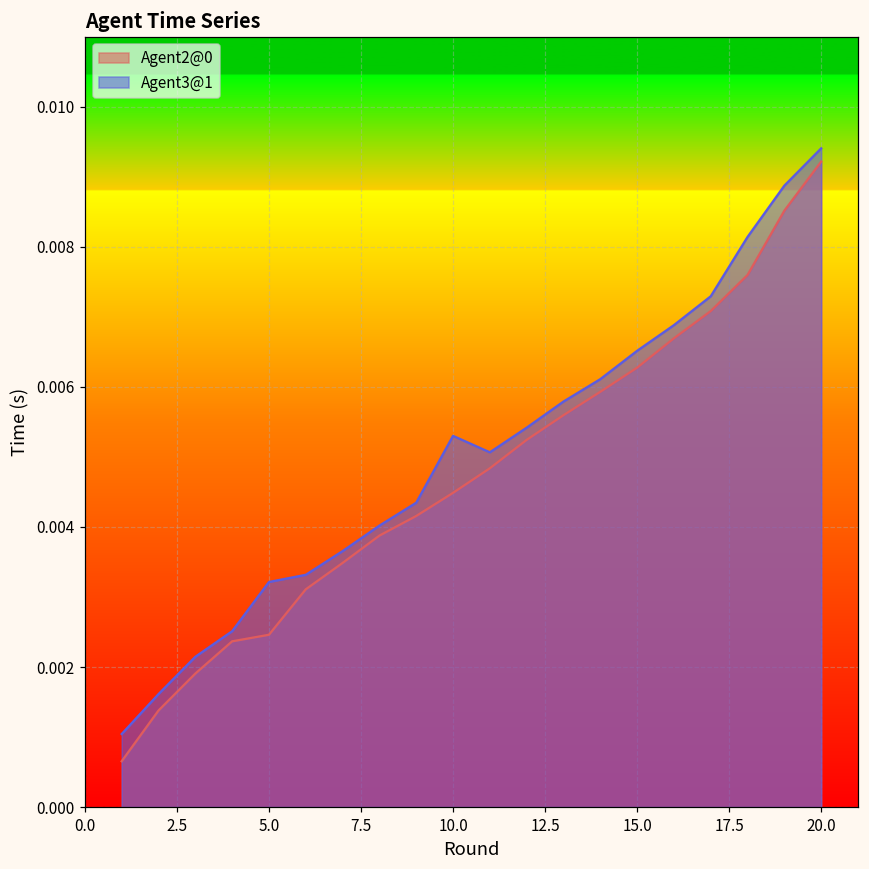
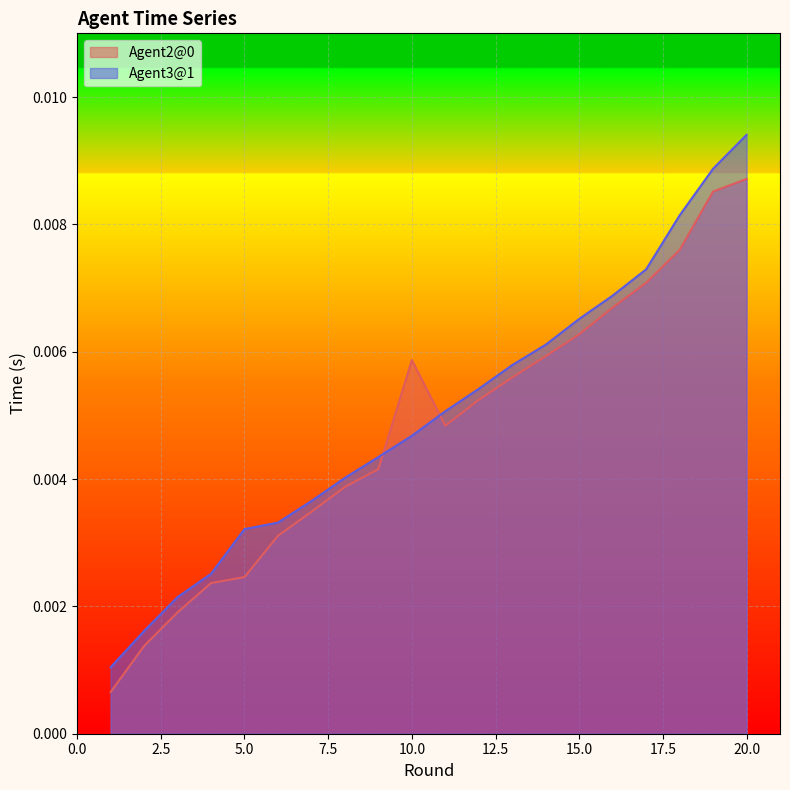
Agent2@0, 10.0: 0.0045 -> 0.0059
Agent3@1, 10.0: 0.0053 -> 0.0047
Agent2@0, 20.0: 0.0092 -> 0.0087
